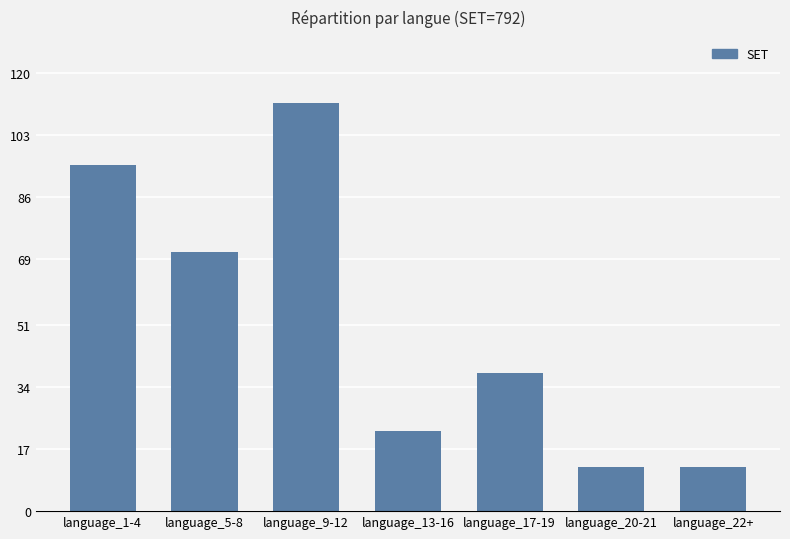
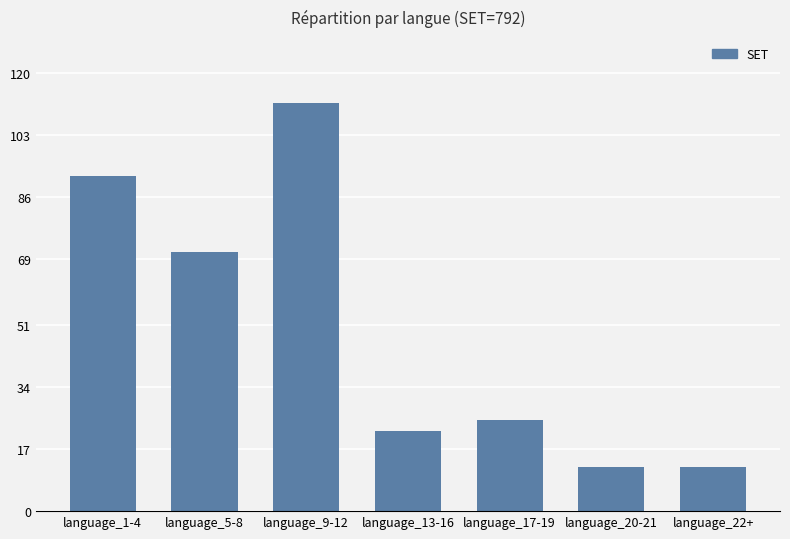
language_1-4: 95 -> 92
language_17-19: 38 -> 25
